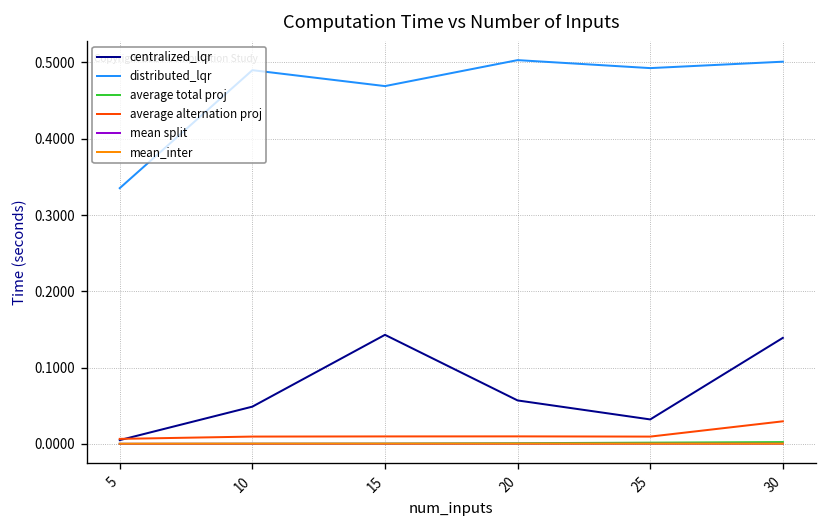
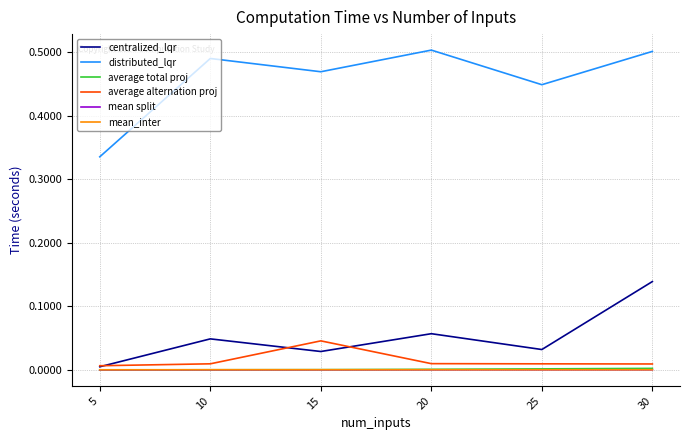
centralized_lqr, 15: 0.14 -> 0.03
average alternation proj, 15: 0.01 -> 0.05
distributed_lqr, 25: 0.49 -> 0.45
average alternation proj, 30: 0.03 -> 0.01
